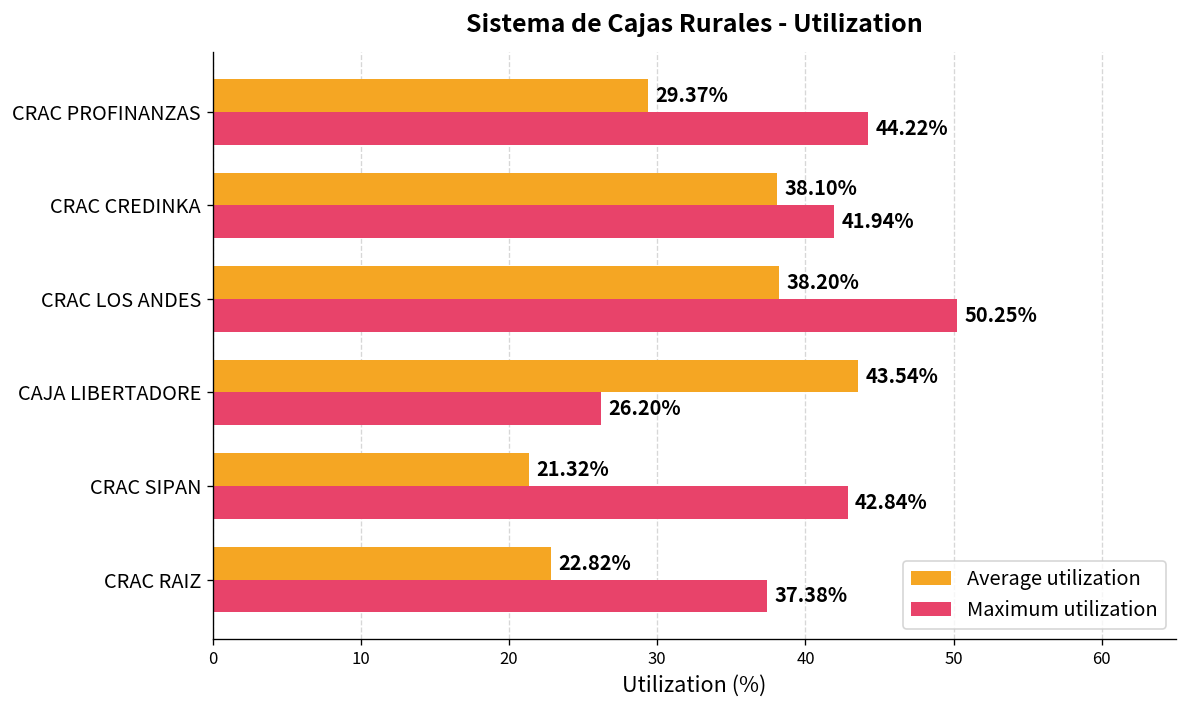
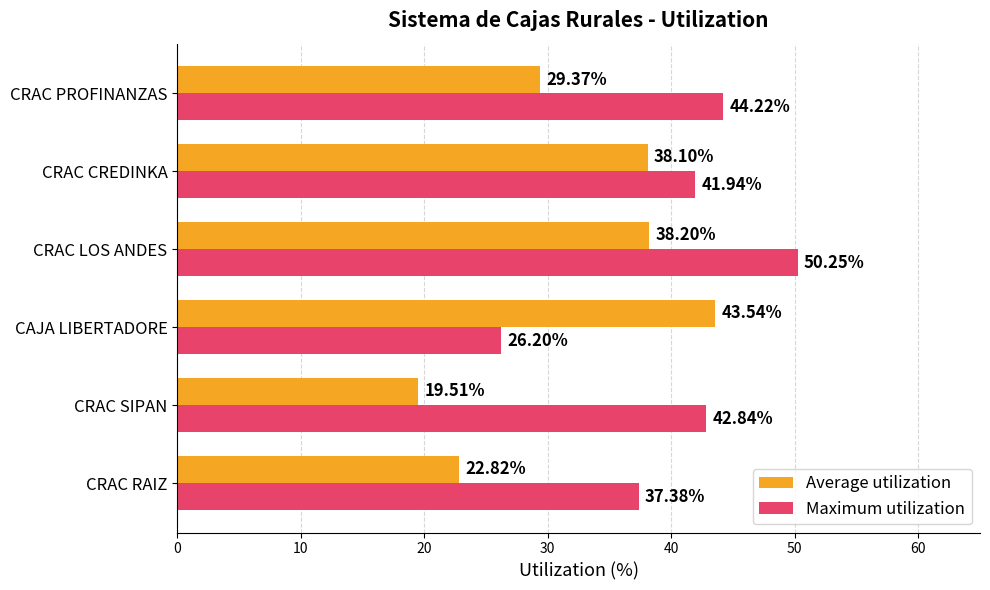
Average utilization, CRAC SIPAN: 21.32% -> 19.51%
